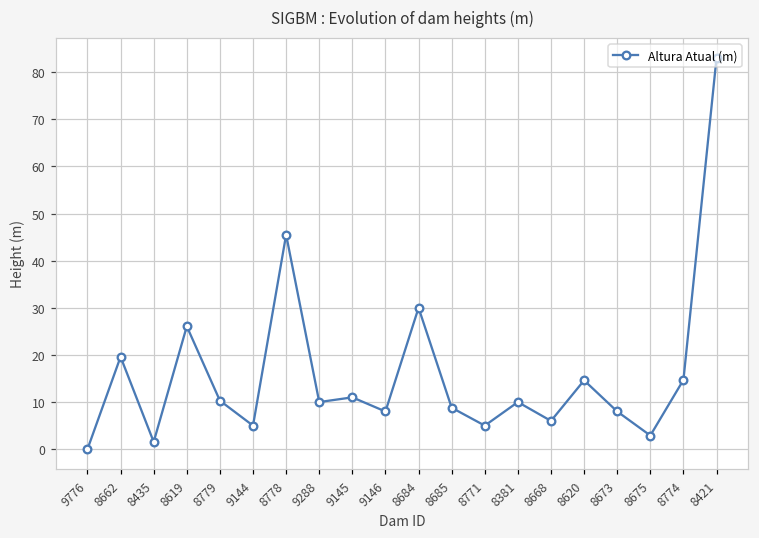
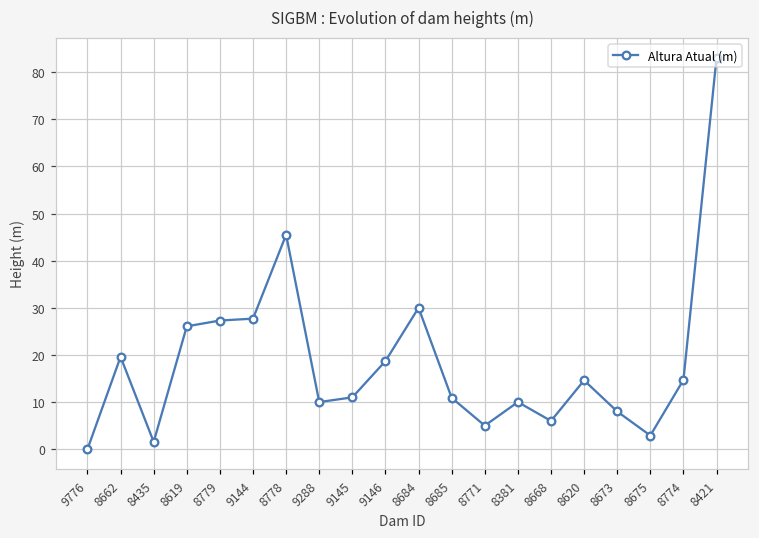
8779: 10 -> 27
9144: 5 -> 28
9146: 8 -> 19
8685: 9 -> 11
